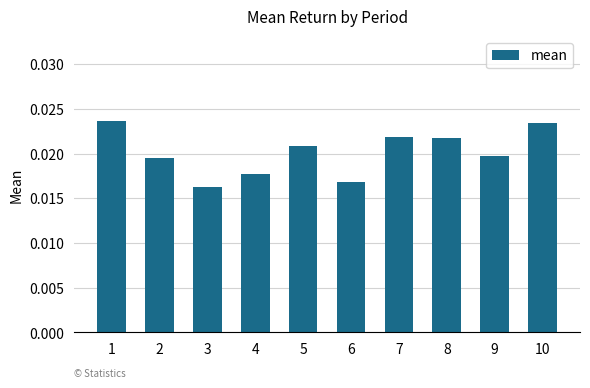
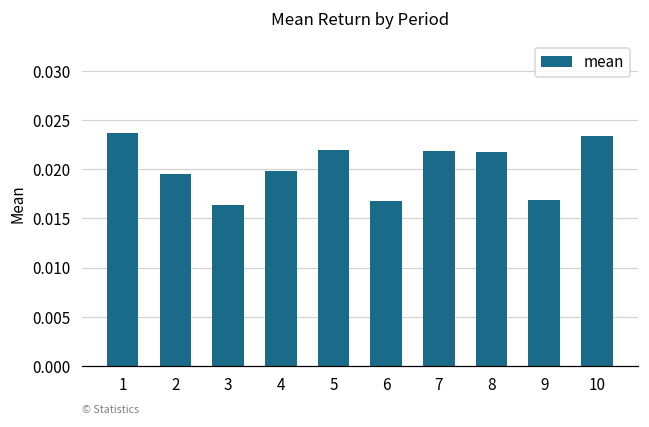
4: 0.018 -> 0.020
5: 0.021 -> 0.022
9: 0.020 -> 0.017
